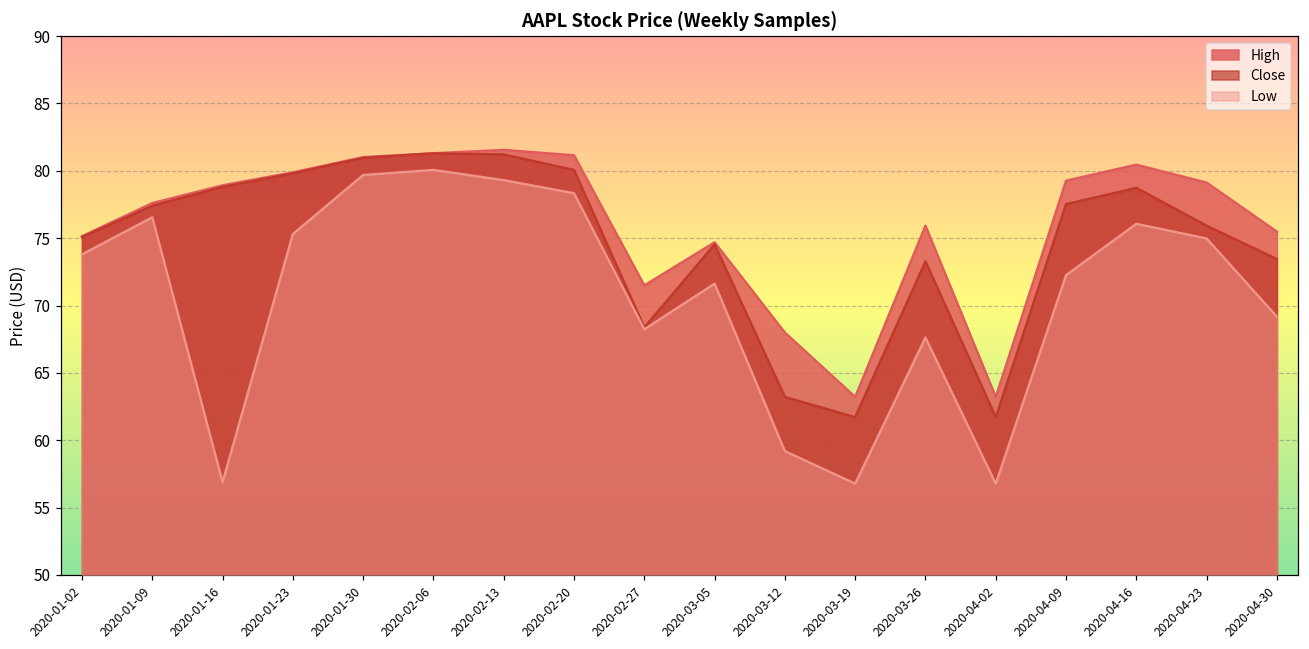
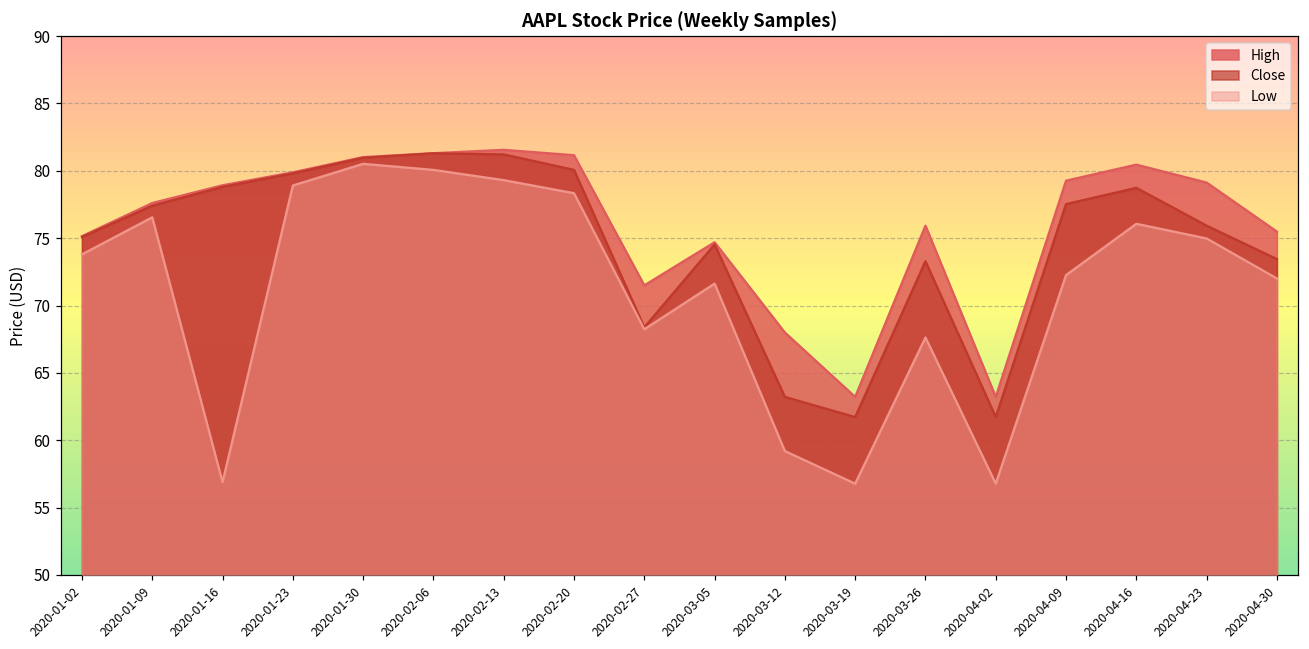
Low, 2020-01-23: 75.3 -> 78.9
Low, 2020-01-30: 79.7 -> 80.5
Low, 2020-04-30: 69.2 -> 72.0
